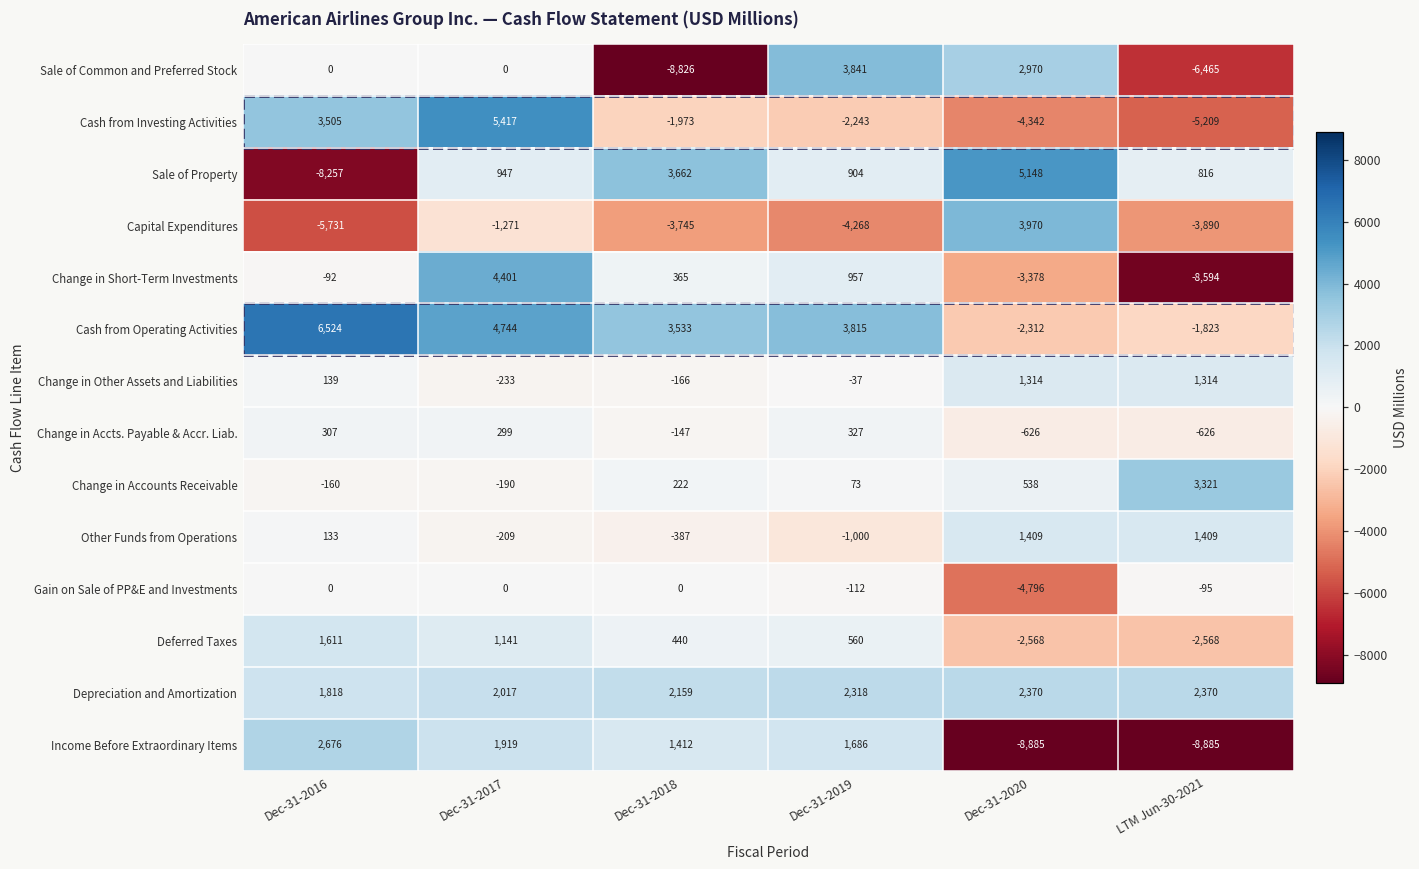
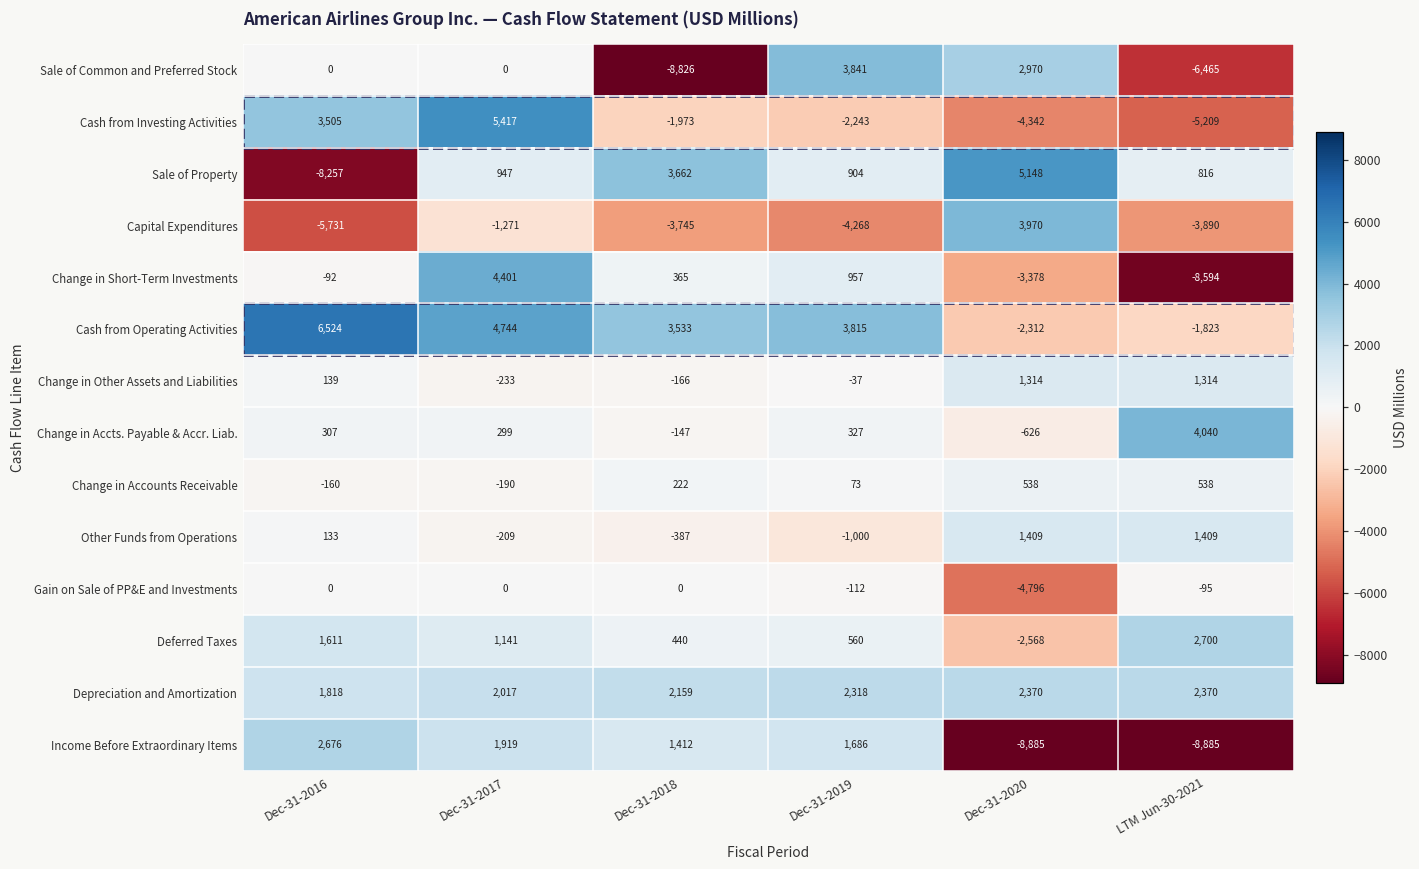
Change in Accts. Payable & Accr. Liab., LTM Jun-30-2021: -626 -> 4,040
Change in Accounts Receivable, LTM Jun-30-2021: 3,321 -> 538
Deferred Taxes, LTM Jun-30-2021: -2,568 -> 2,700
